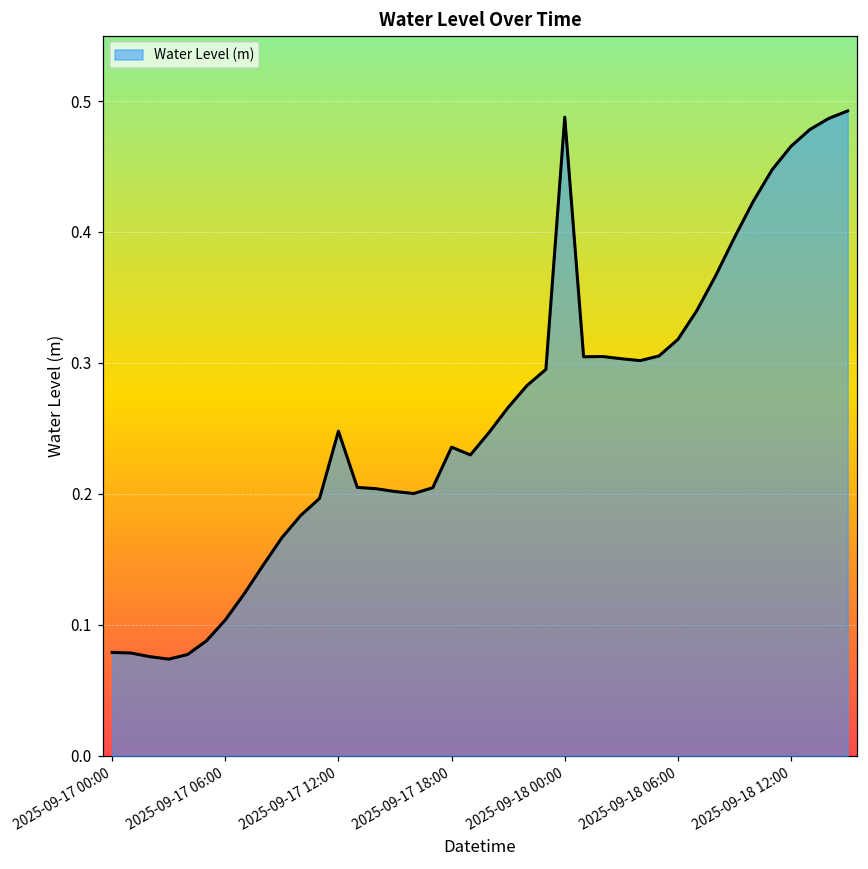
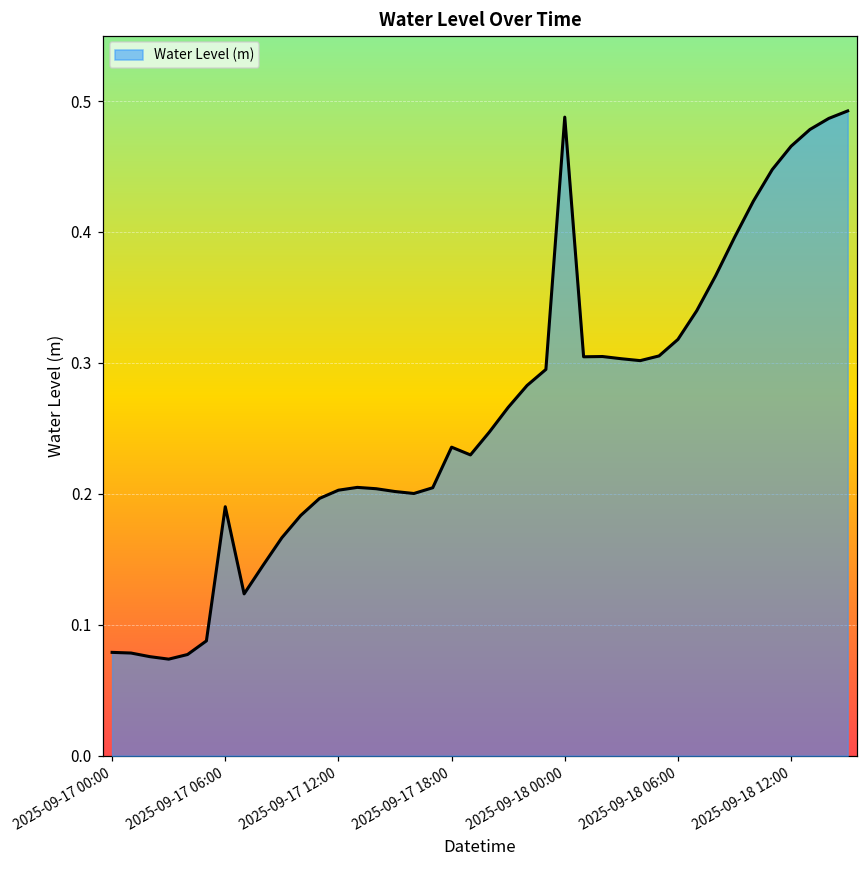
2025-09-17 06:00: 0.104 -> 0.190
2025-09-17 12:00: 0.248 -> 0.203
